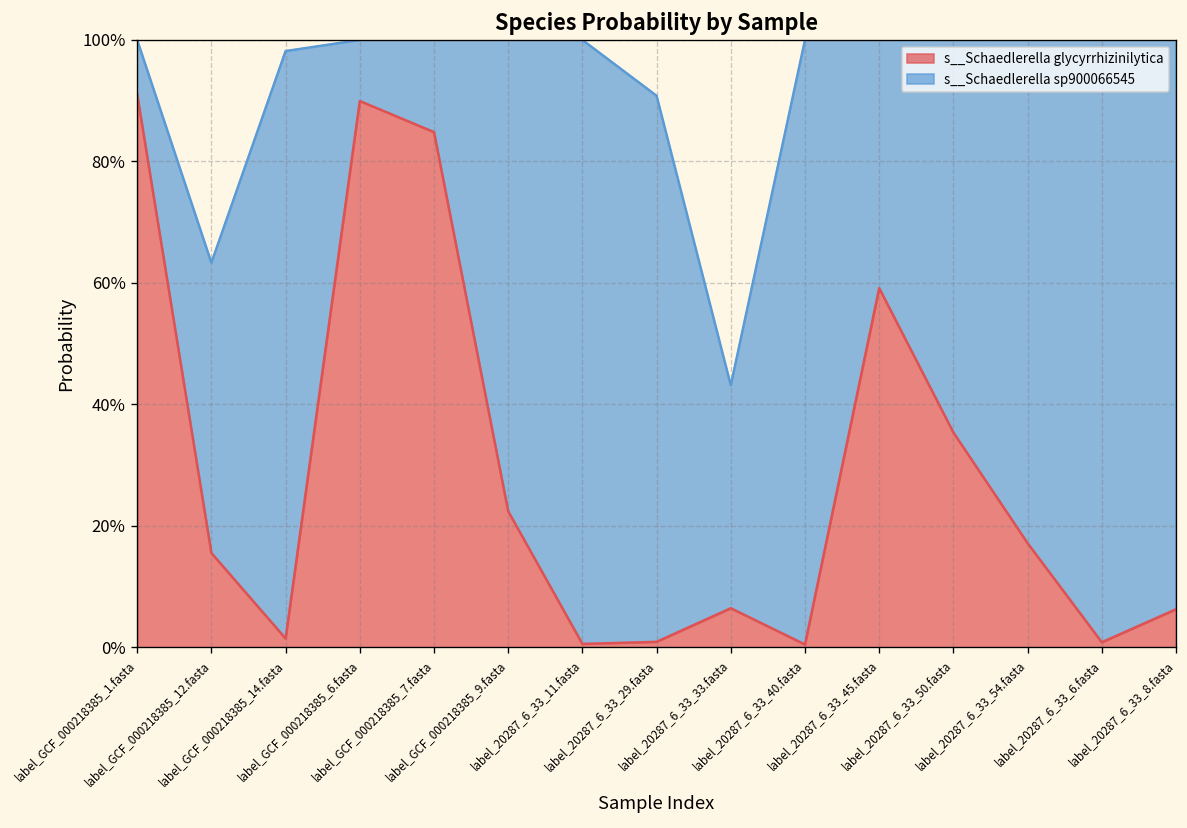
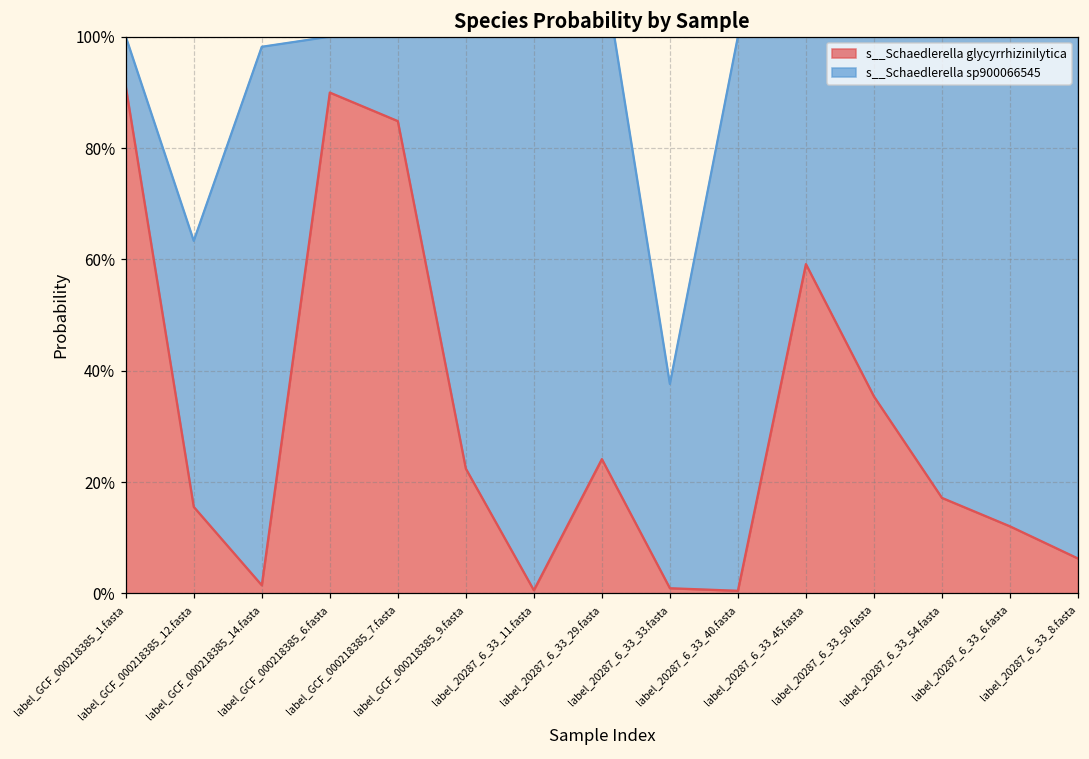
s__Schaedlerella glycyrrhizinilytica, label_20287_6_33_29.fasta: 1% -> 24%
s__Schaedlerella glycyrrhizinilytica, label_20287_6_33_33.fasta: 6% -> 1%
s__Schaedlerella glycyrrhizinilytica, label_20287_6_33_6.fasta: 1% -> 12%
